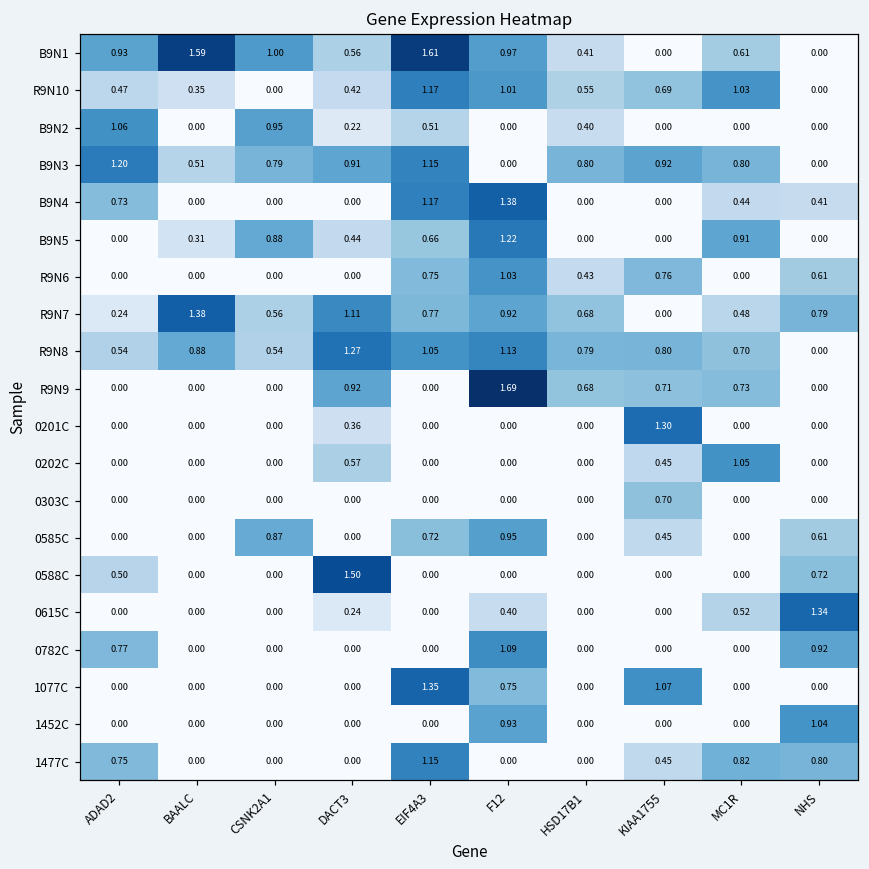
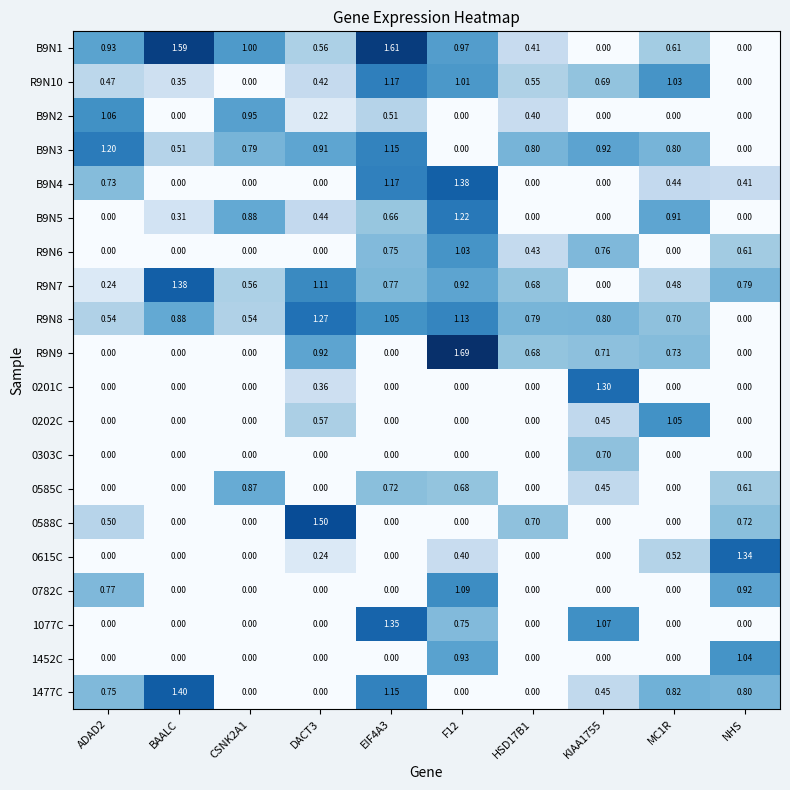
0585C, F12: 0.95 -> 0.68
0588C, HSD17B1: 0.00 -> 0.70
1477C, BAALC: 0.00 -> 1.40
